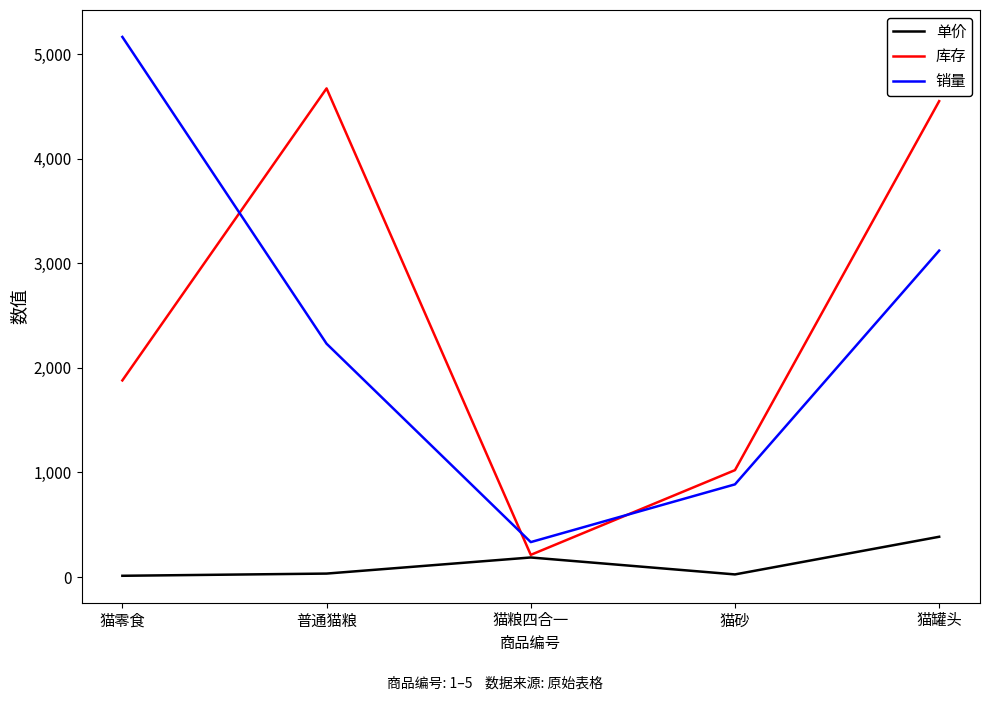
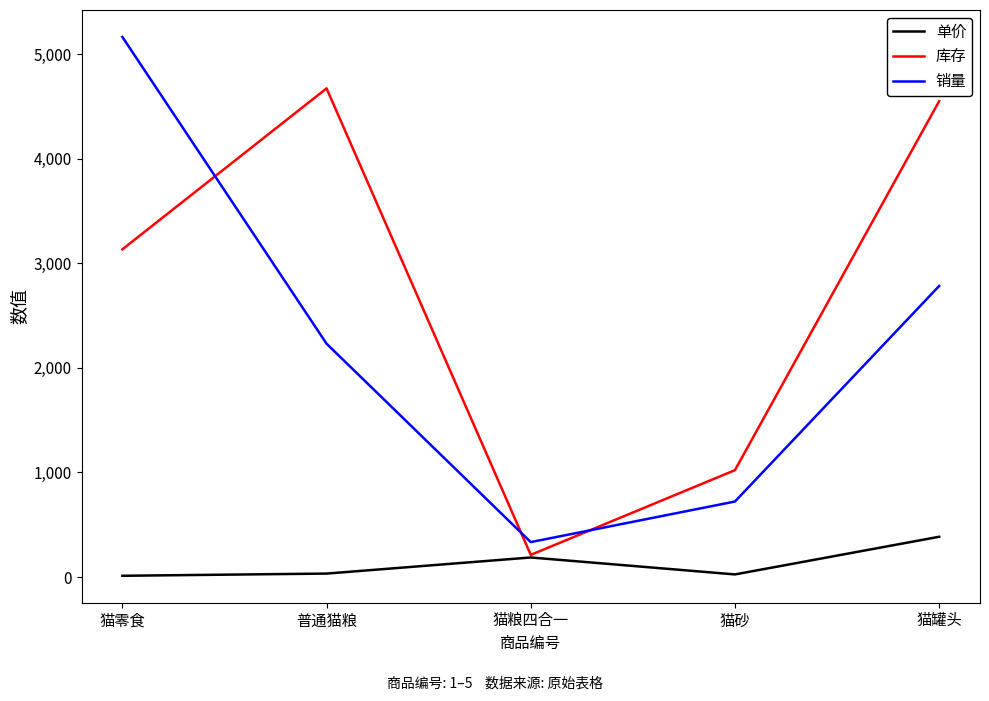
库存, 猫零食: 1,880 -> 3,130
销量, 猫砂: 890 -> 720
销量, 猫罐头: 3,120 -> 2,780
